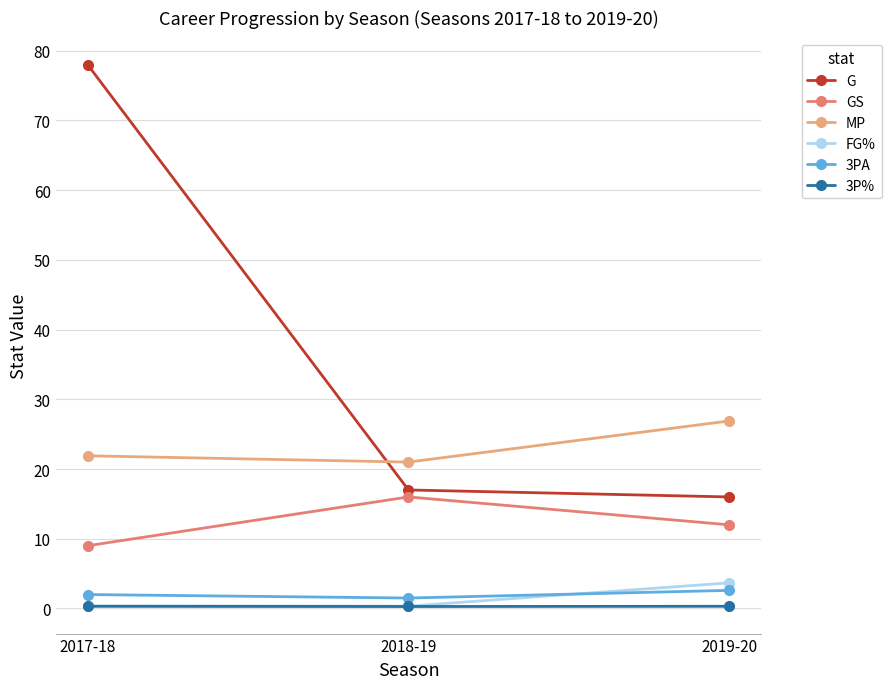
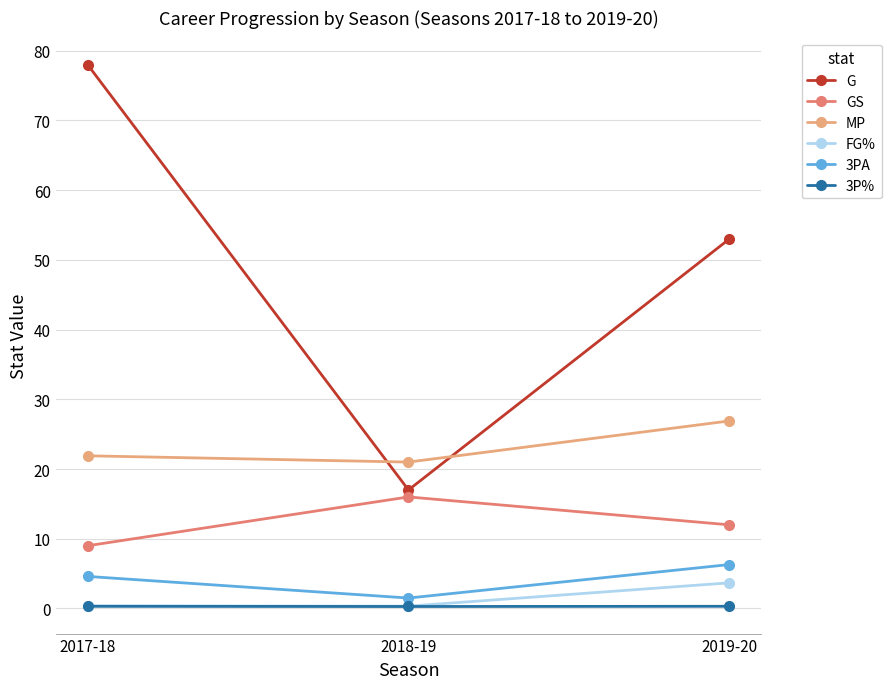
3PA, 2017-18: 2 -> 5
G, 2019-20: 16 -> 53
3PA, 2019-20: 3 -> 6
